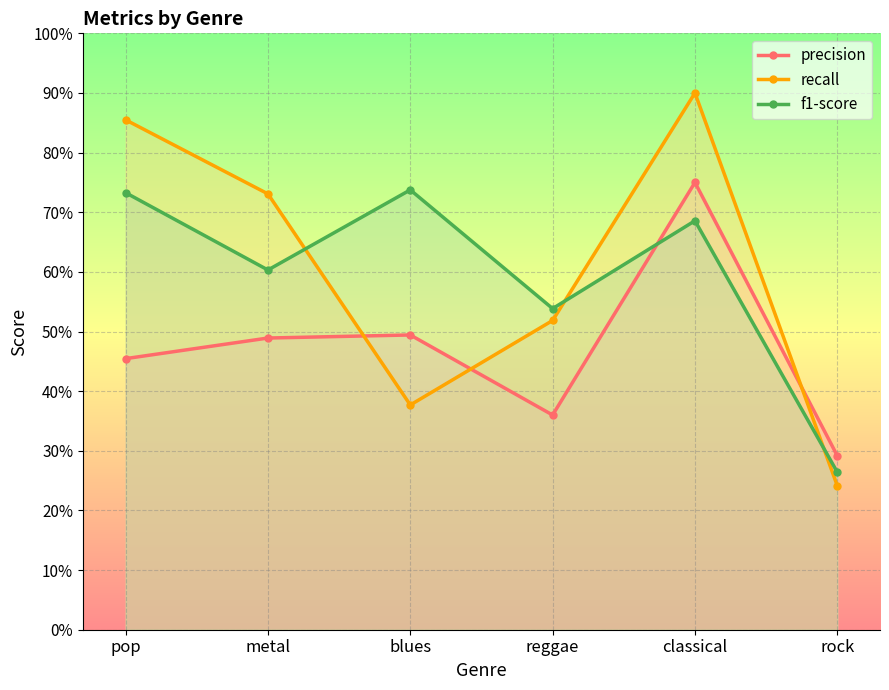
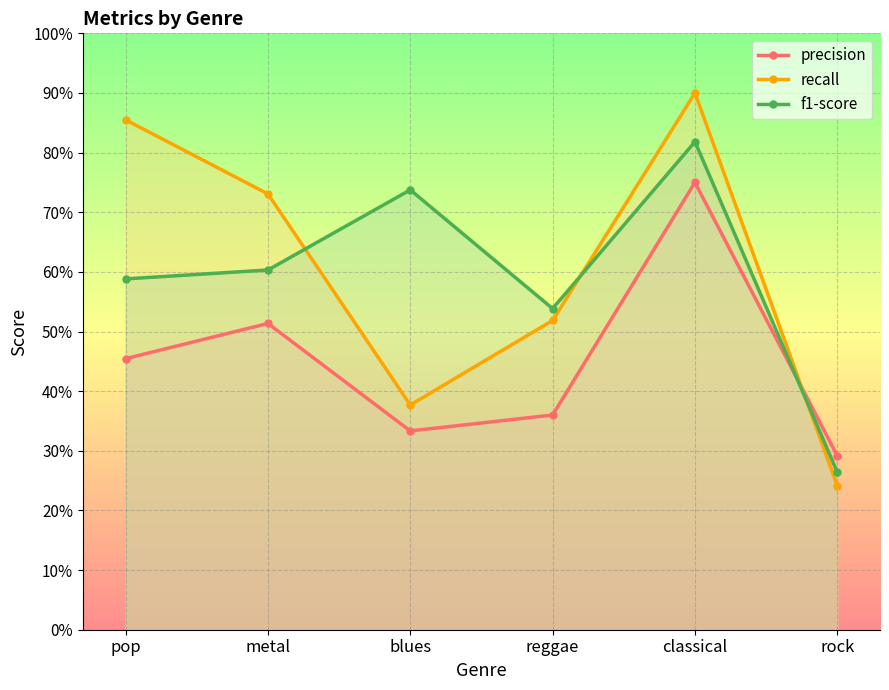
f1-score, pop: 73% -> 59%
precision, metal: 49% -> 51%
precision, blues: 49% -> 33%
f1-score, classical: 69% -> 82%
